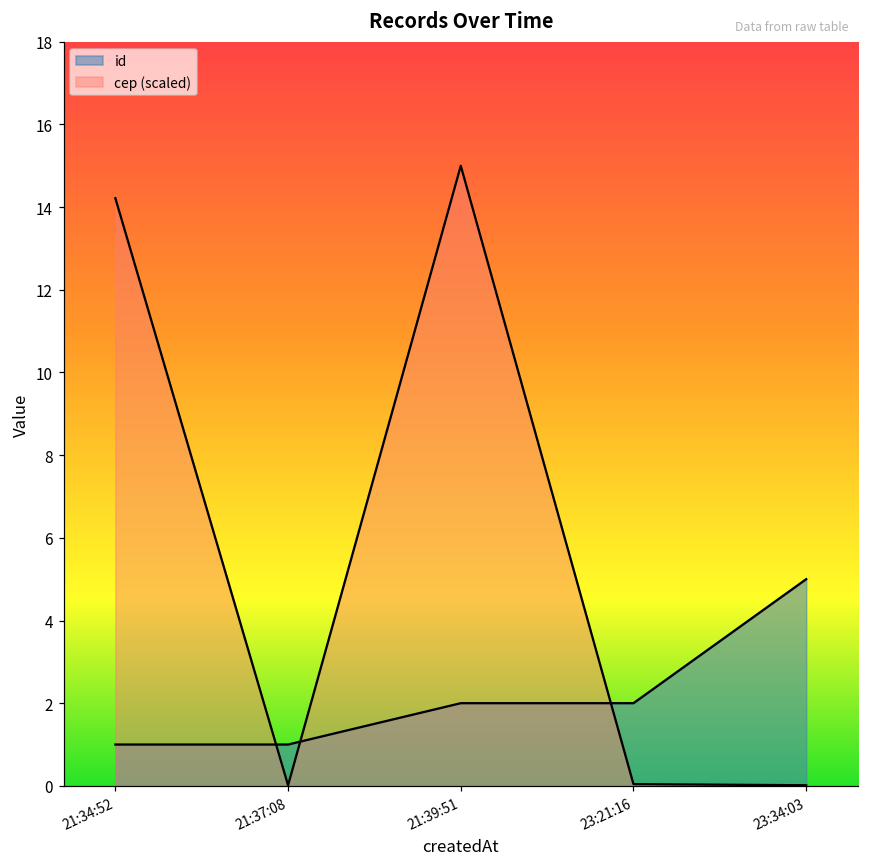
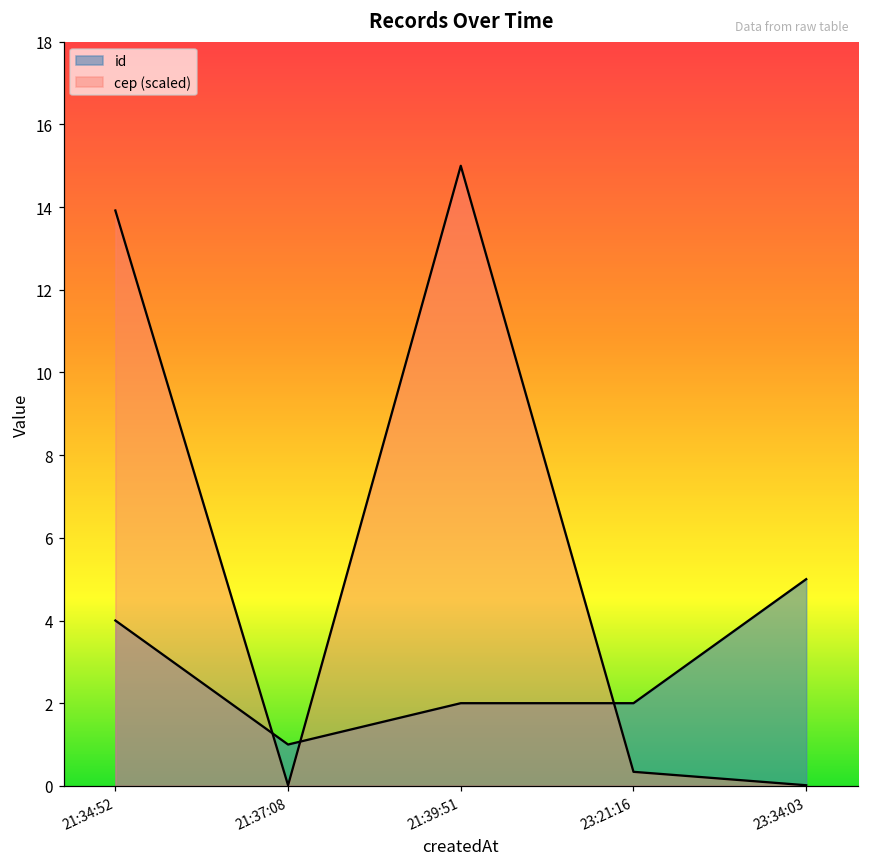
id, 21:34:52: 1 -> 4
cep (scaled), 21:34:52: 14.2 -> 13.9
cep (scaled), 23:21:16: 0.0 -> 0.3
